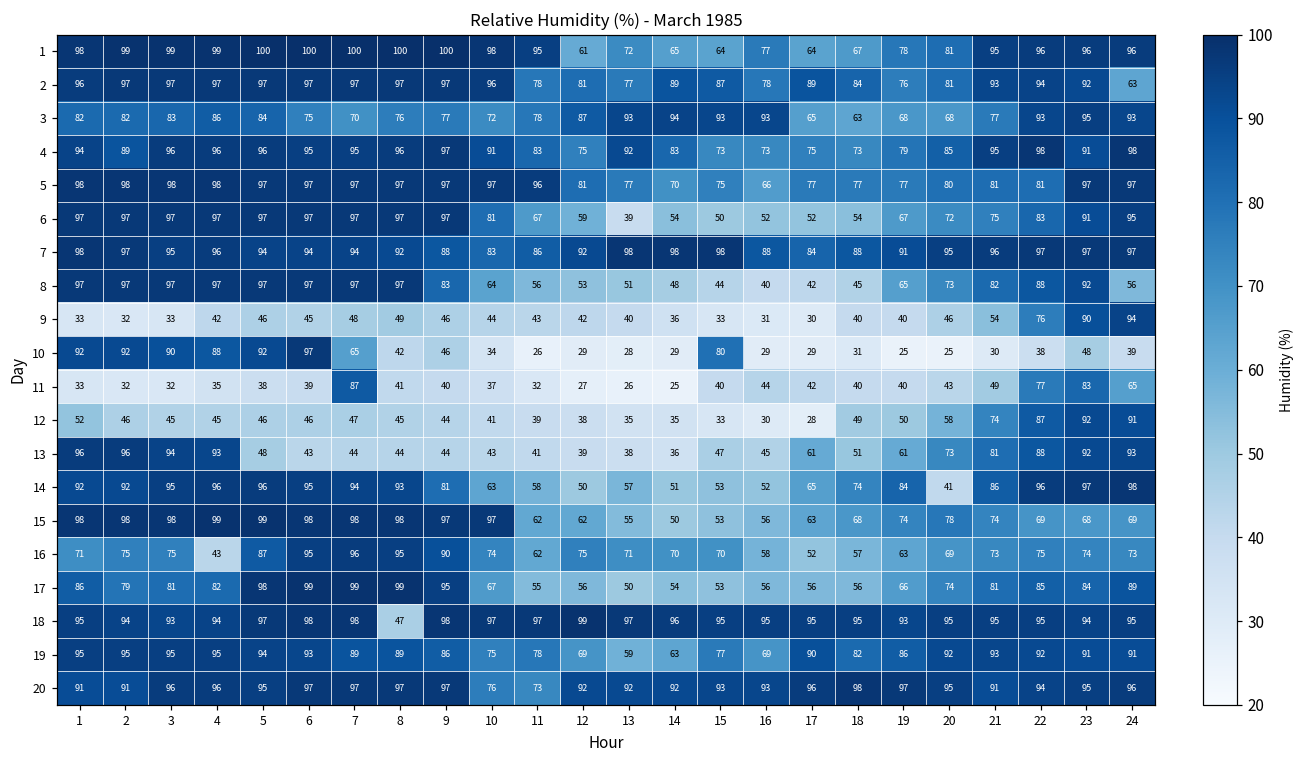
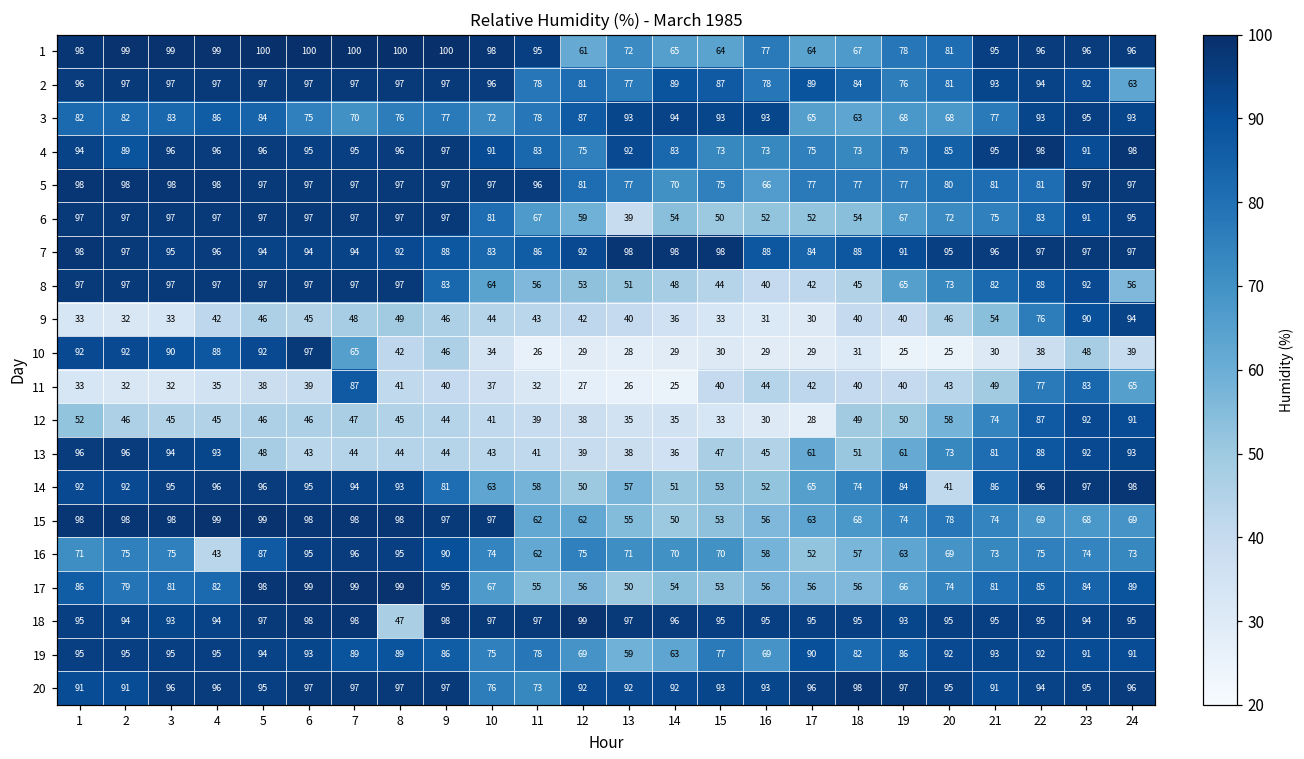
10, 15: 80 -> 30
